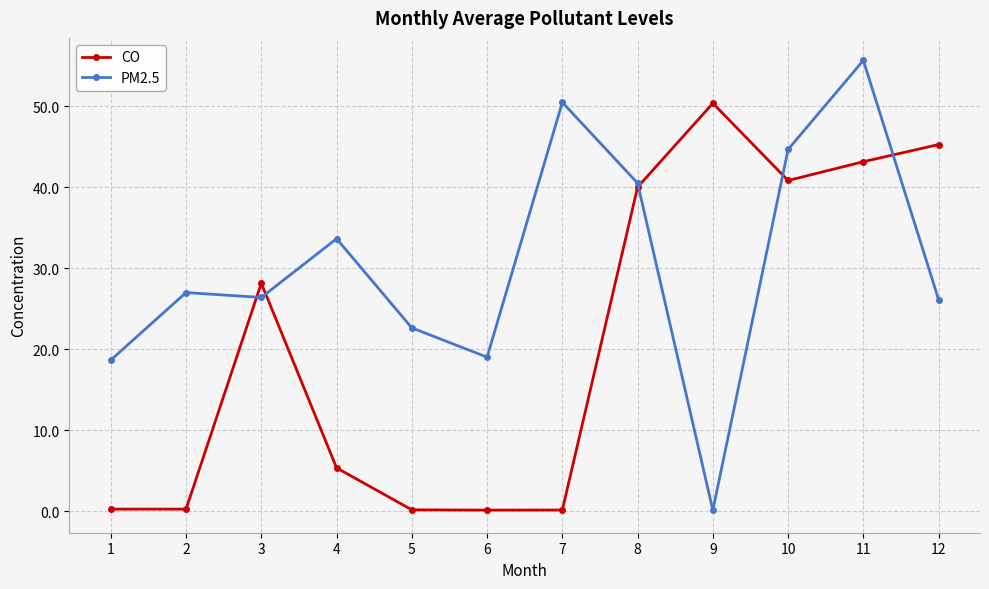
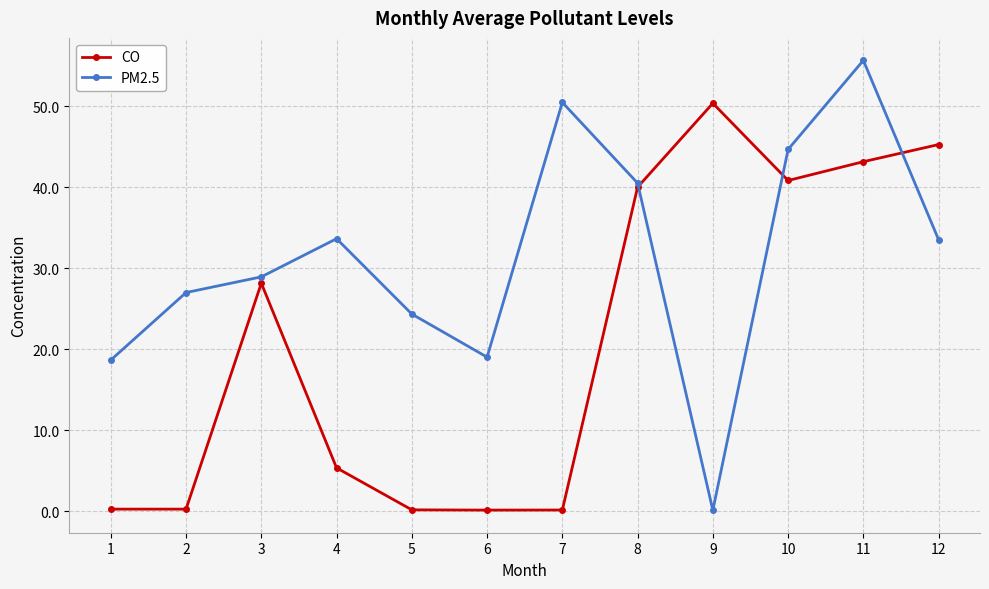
PM2.5, 3: 26 -> 29
PM2.5, 5: 23 -> 24
PM2.5, 12: 26 -> 34
